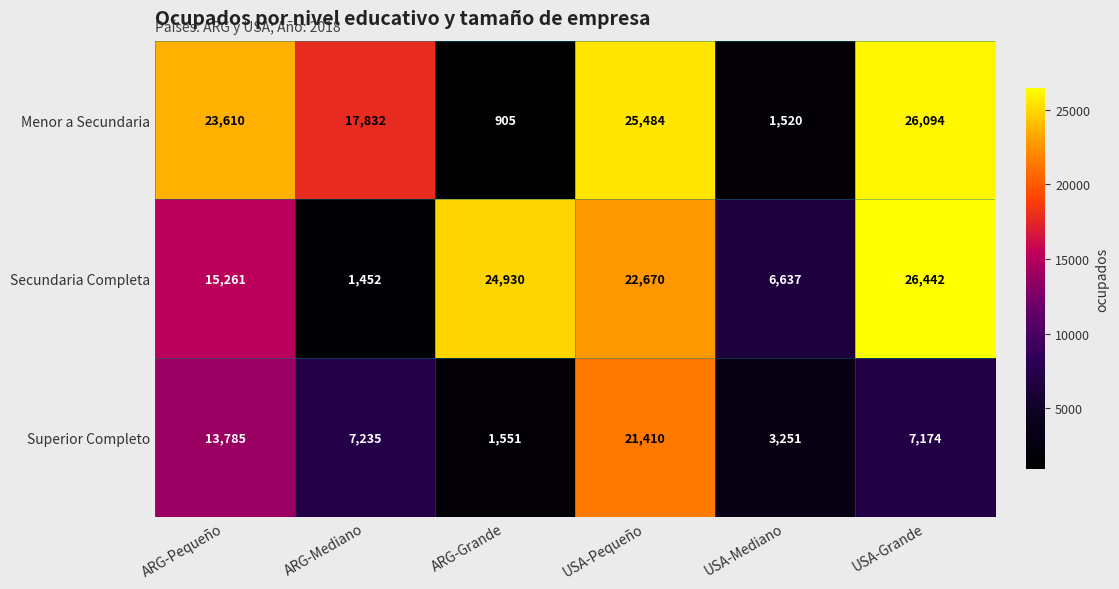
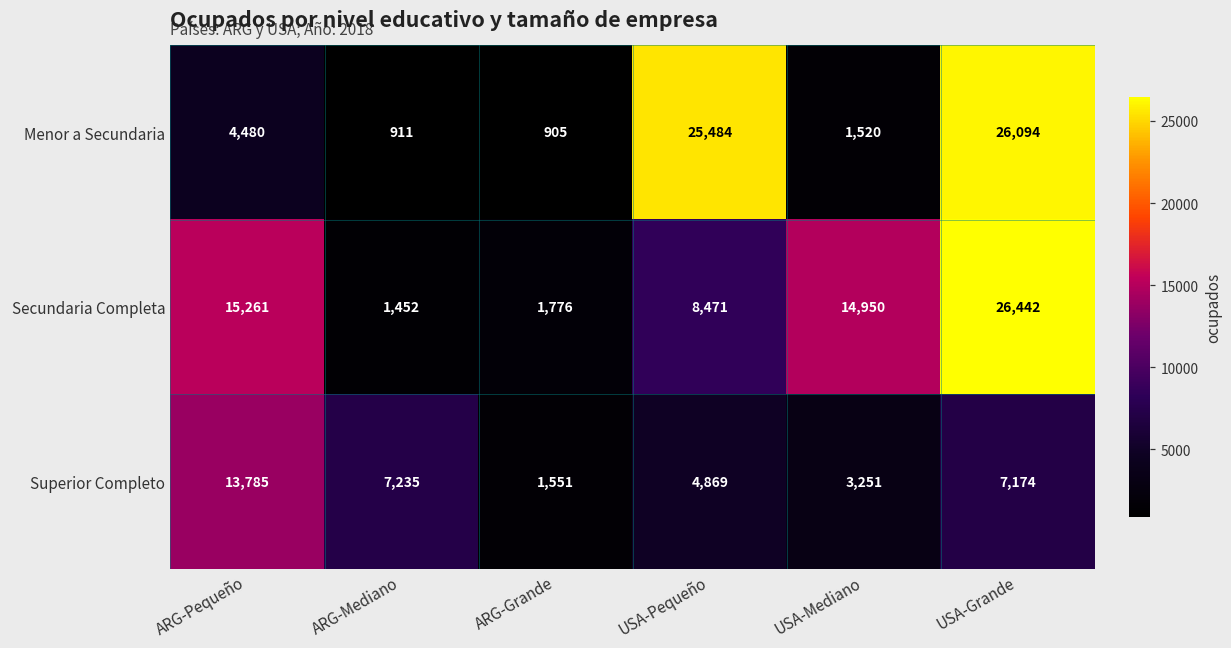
Menor a Secundaria, ARG-Pequeño: 23,610 -> 4,480
Menor a Secundaria, ARG-Mediano: 17,832 -> 911
Secundaria Completa, ARG-Grande: 24,930 -> 1,776
Secundaria Completa, USA-Pequeño: 22,670 -> 8,471
Secundaria Completa, USA-Mediano: 6,637 -> 14,950
Superior Completo, USA-Pequeño: 21,410 -> 4,869
